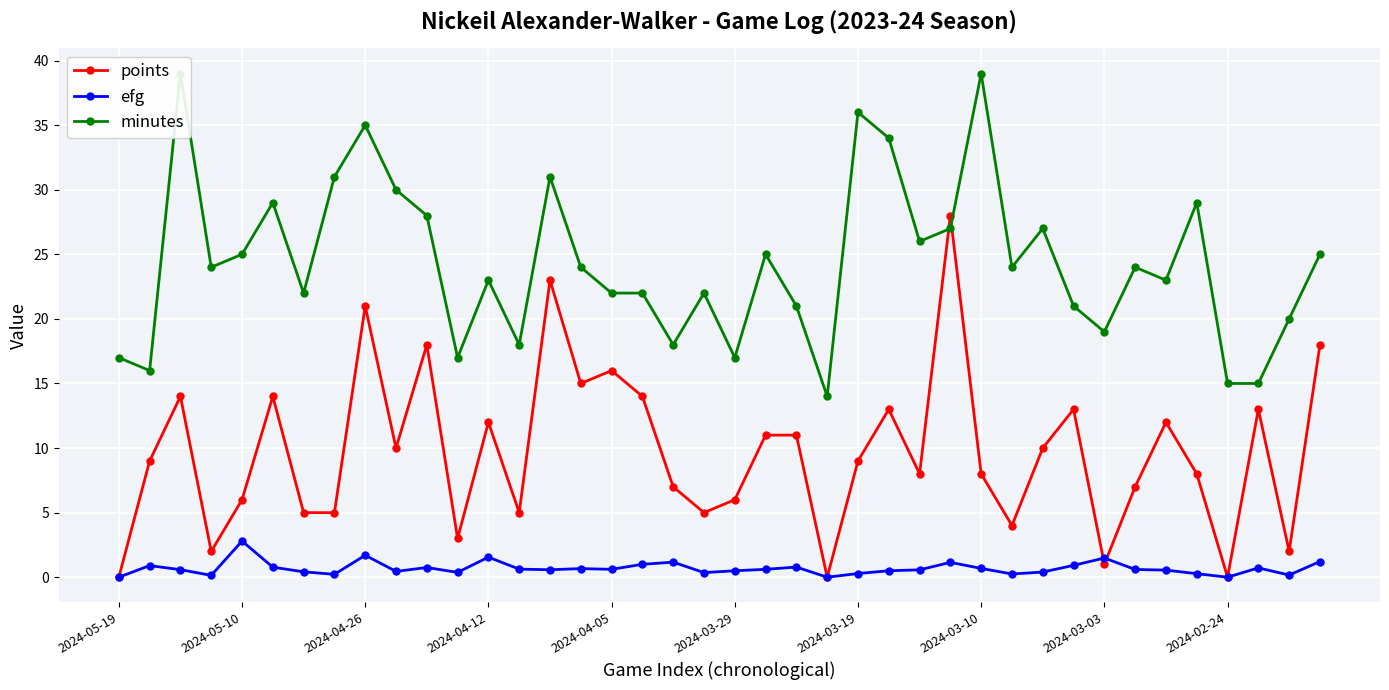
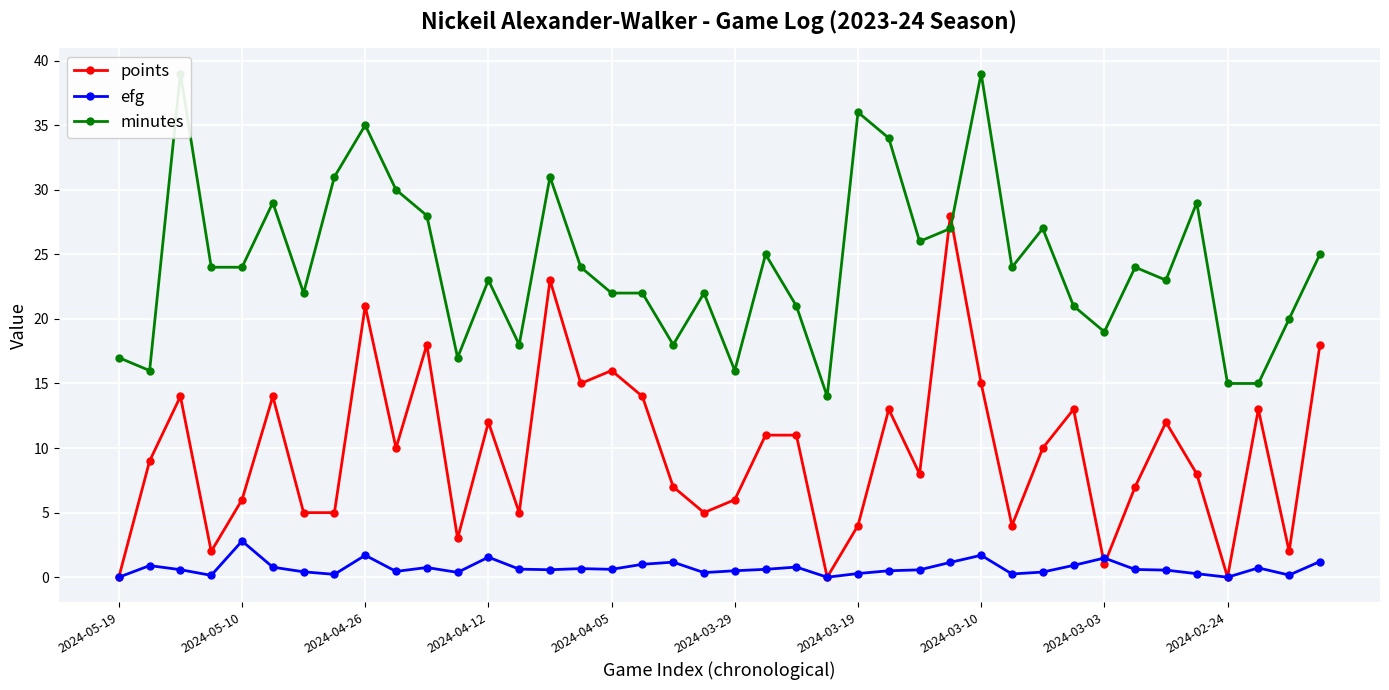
minutes, 2024-05-10: 25 -> 24
minutes, 2024-03-29: 17 -> 16
points, 2024-03-19: 9 -> 4
points, 2024-03-10: 8 -> 15
efg, 2024-03-10: 0.7 -> 1.7
